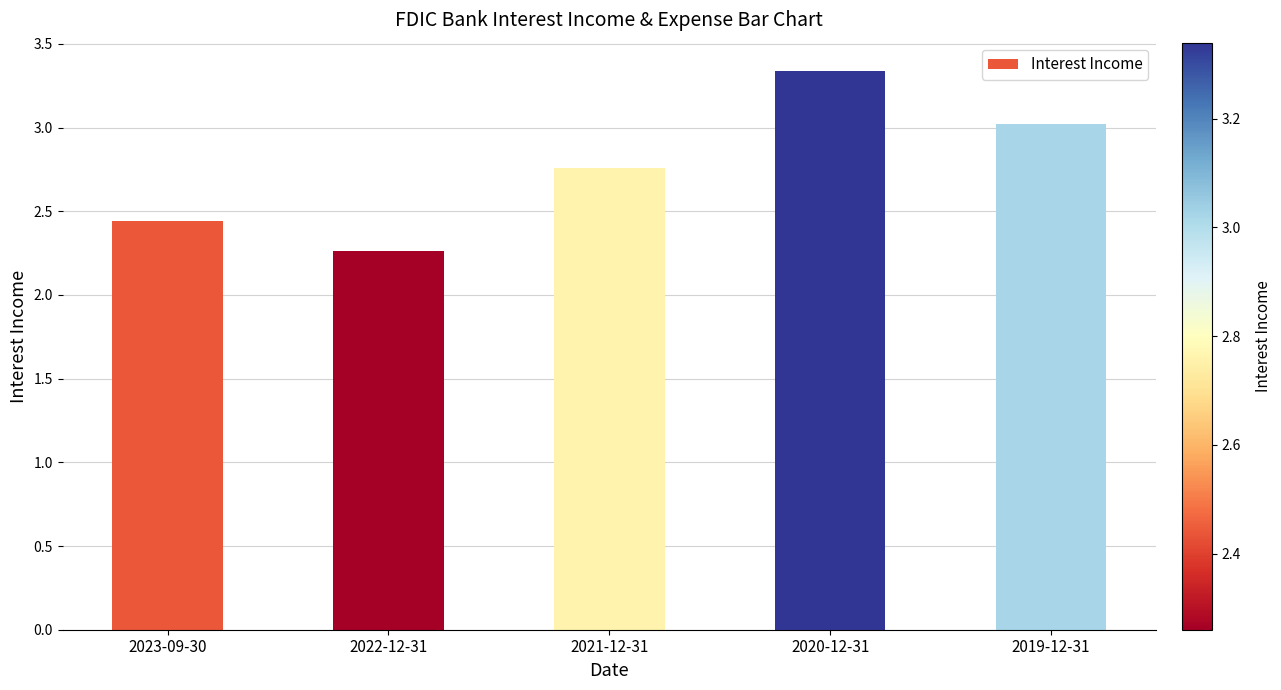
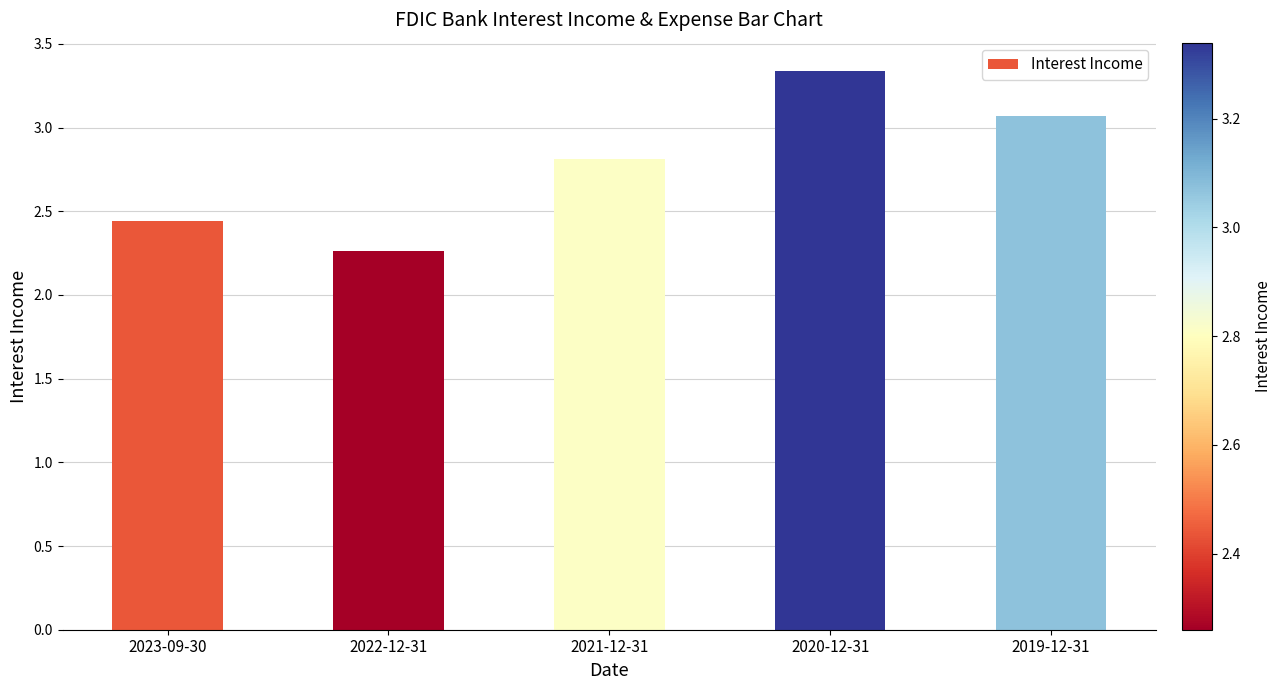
2021-12-31: 2.76 -> 2.81
2019-12-31: 3.02 -> 3.07
